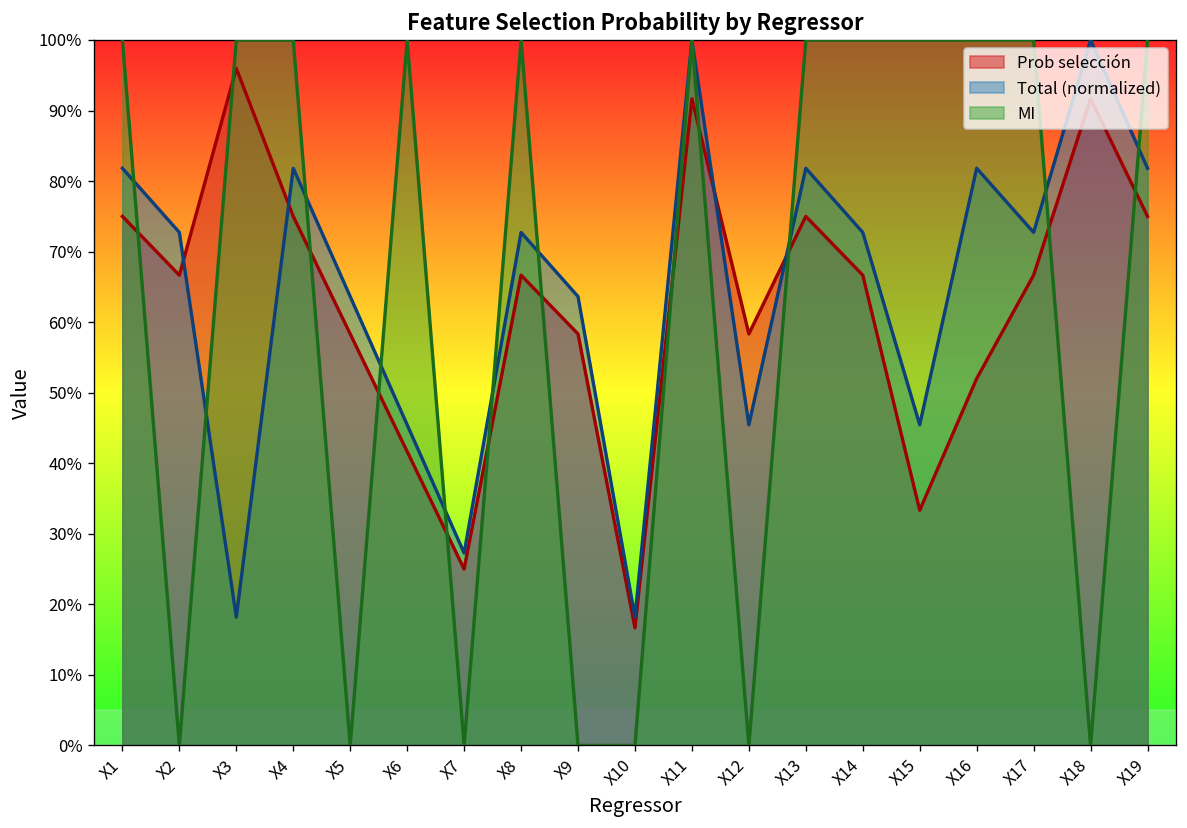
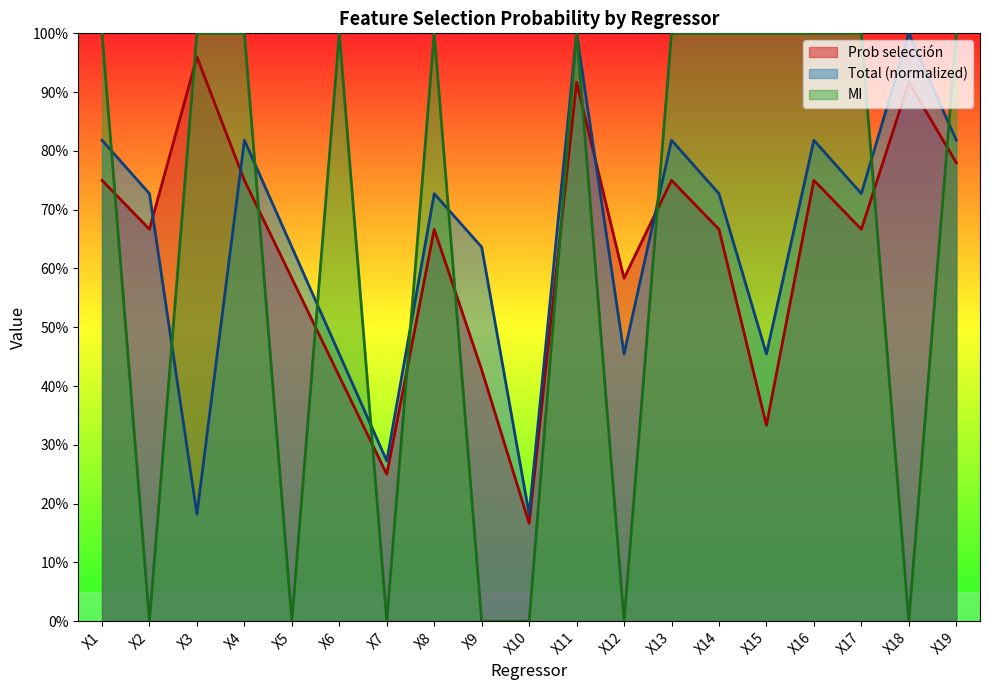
Prob selección, X9: 58% -> 43%
Prob selección, X16: 52% -> 75%
Prob selección, X19: 75% -> 78%
